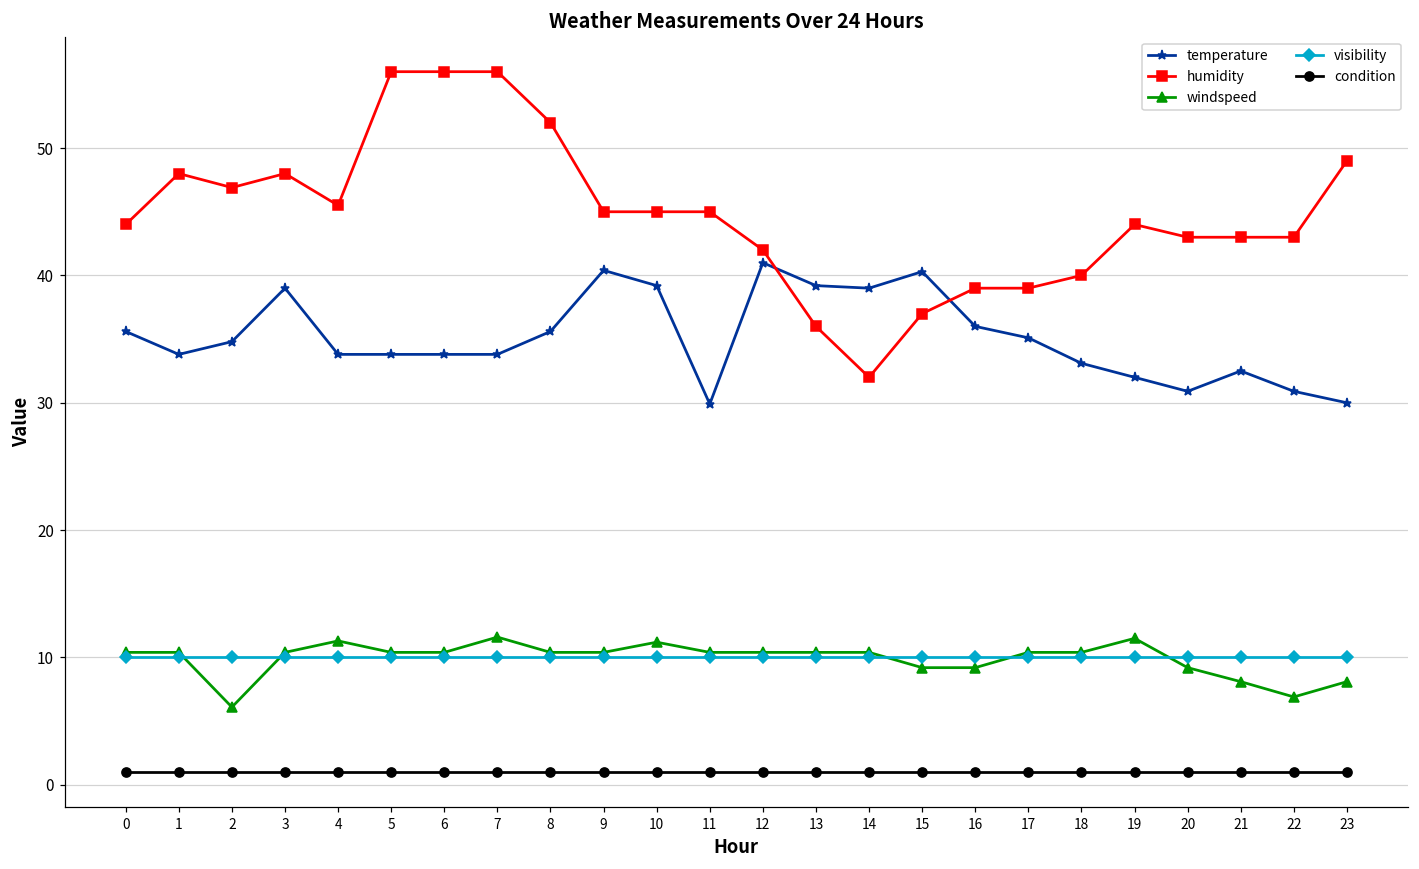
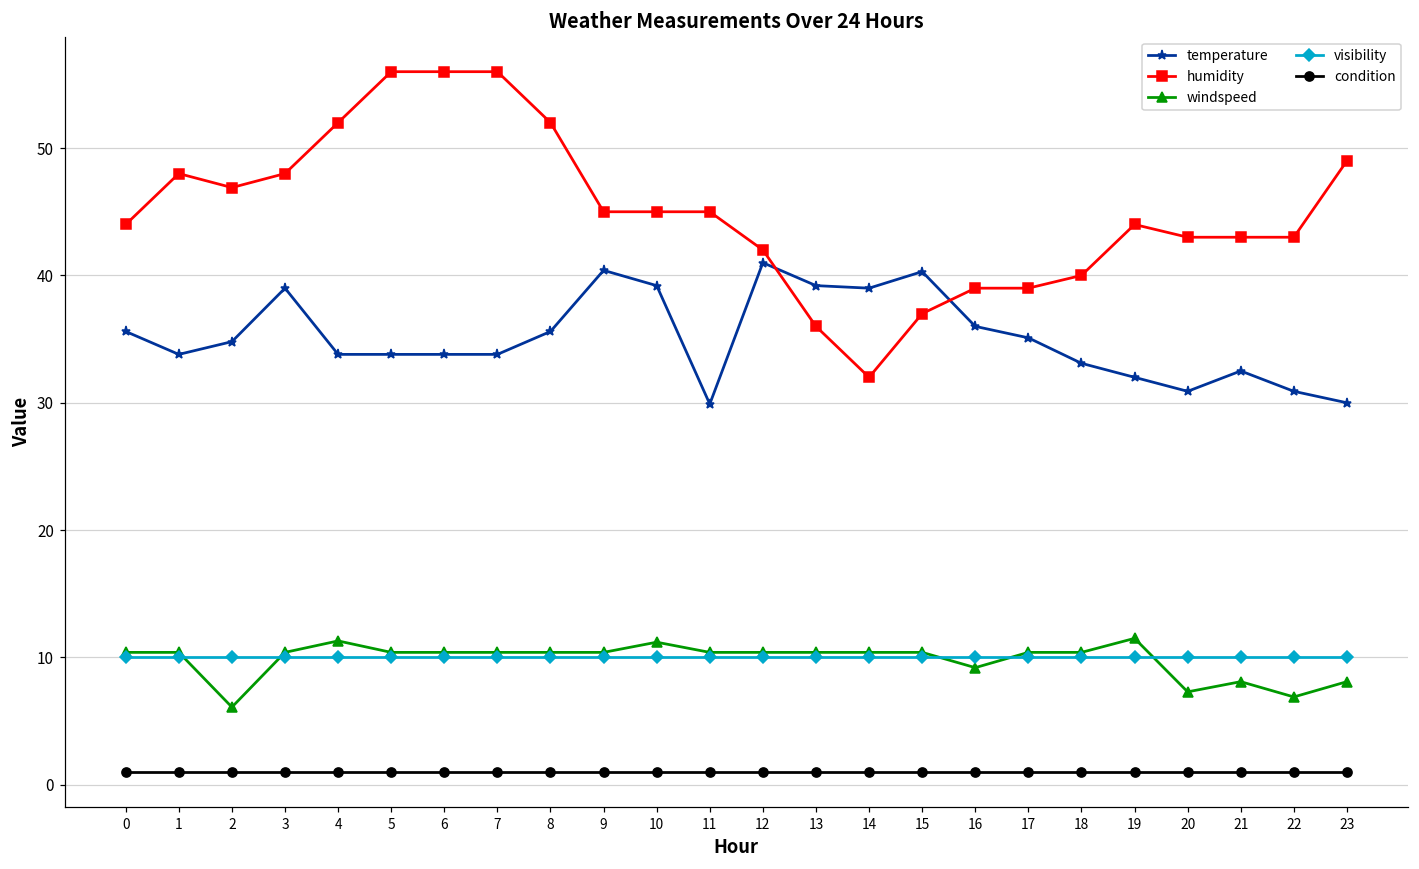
humidity, 4: 45.5 -> 52.0
windspeed, 7: 11.6 -> 10.4
windspeed, 15: 9.2 -> 10.4
windspeed, 20: 9.2 -> 7.3
